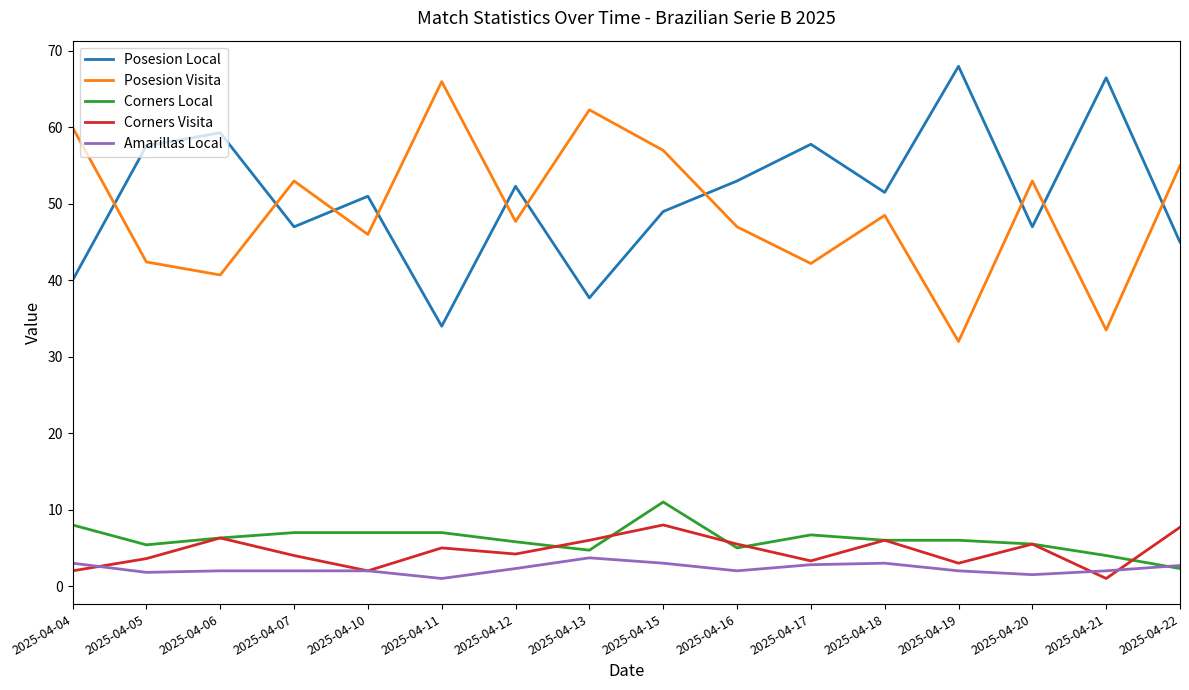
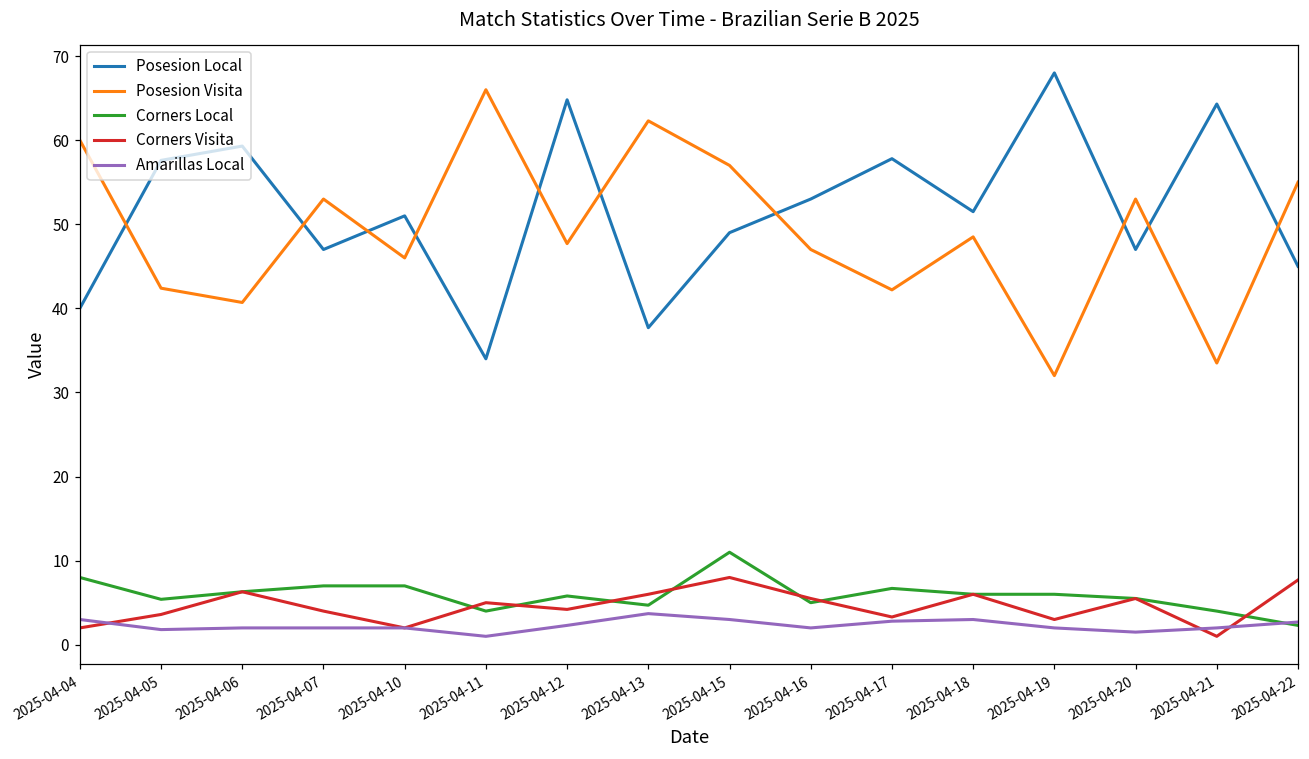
Corners Local, 2025-04-11: 7 -> 4
Posesion Local, 2025-04-12: 52 -> 65
Posesion Local, 2025-04-21: 67 -> 64
